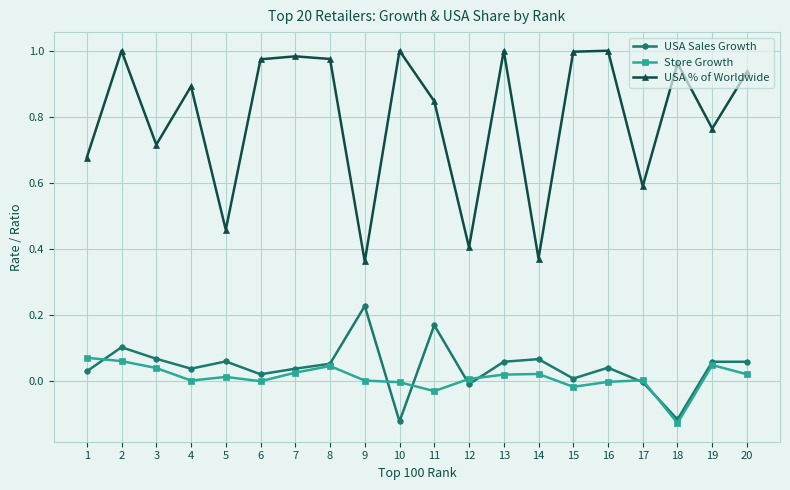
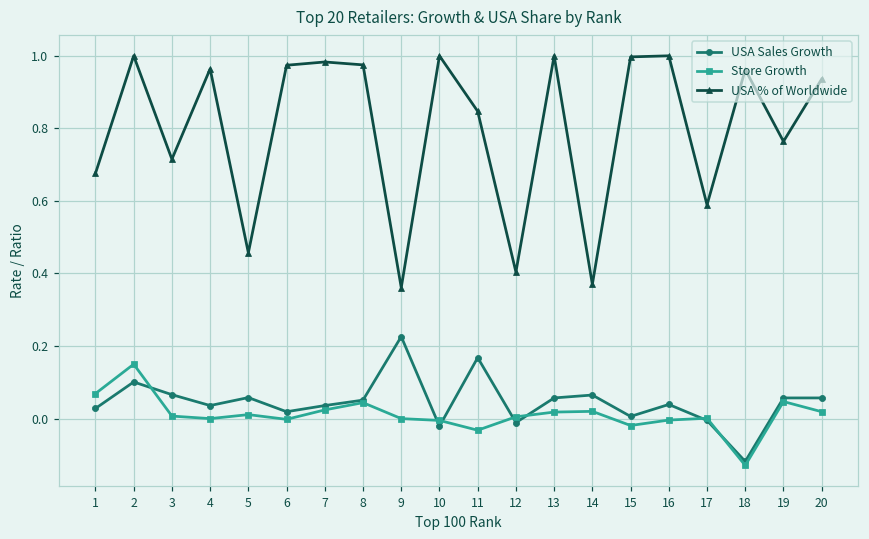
Store Growth, 2: 0.06 -> 0.15
Store Growth, 3: 0.04 -> 0.01
USA % of Worldwide, 4: 0.89 -> 0.96
USA Sales Growth, 10: -0.12 -> -0.02
